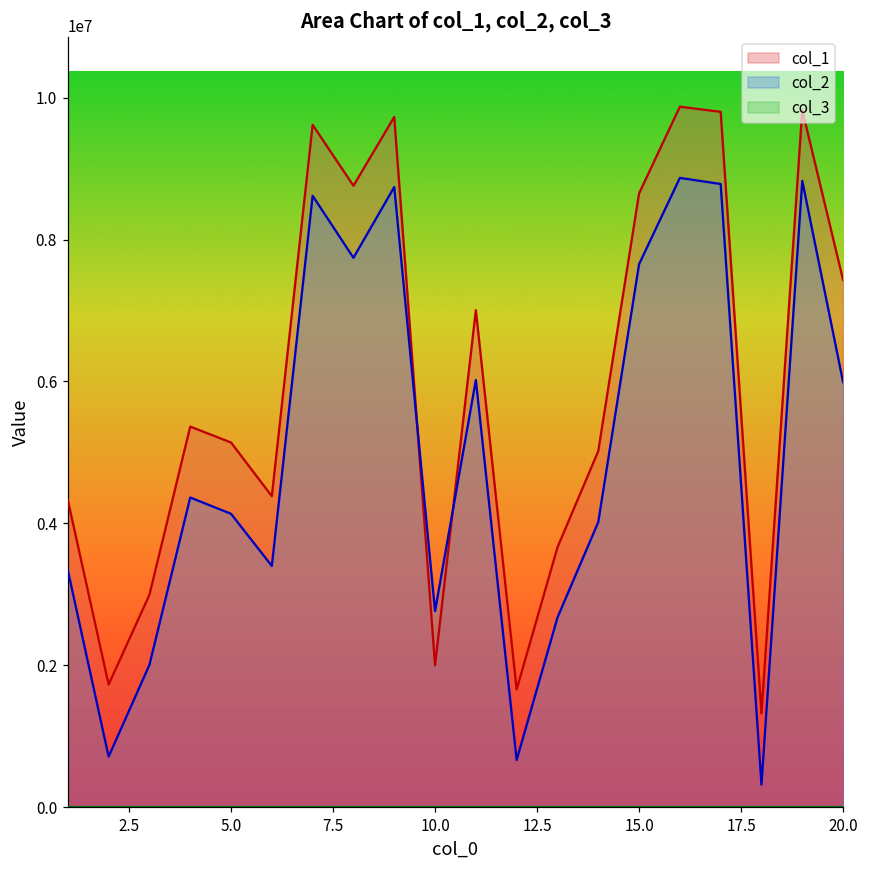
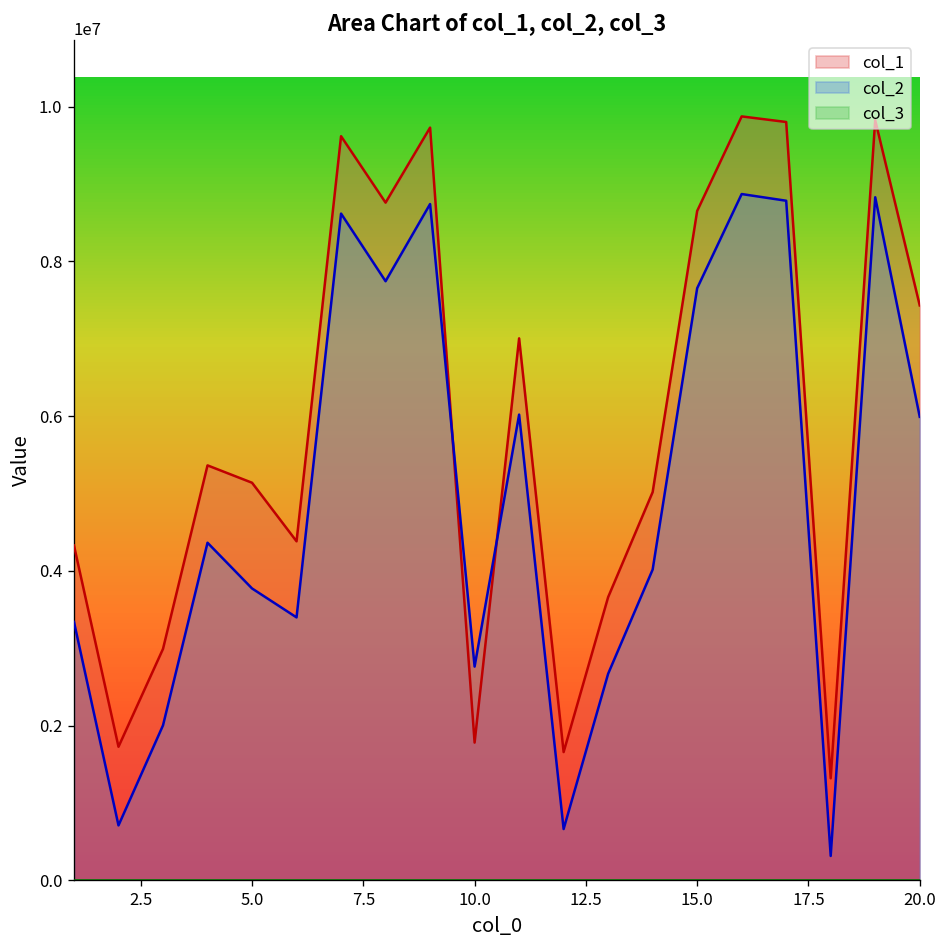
col_2, 5.0: 4100000 -> 3800000
col_1, 10.0: 2000000 -> 1800000
